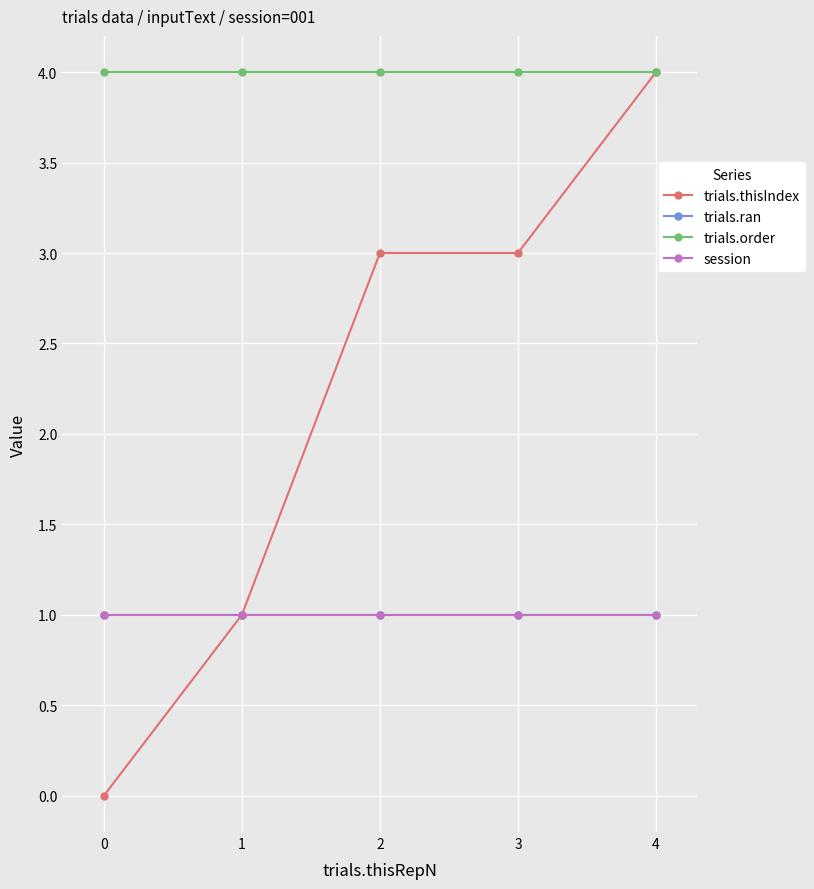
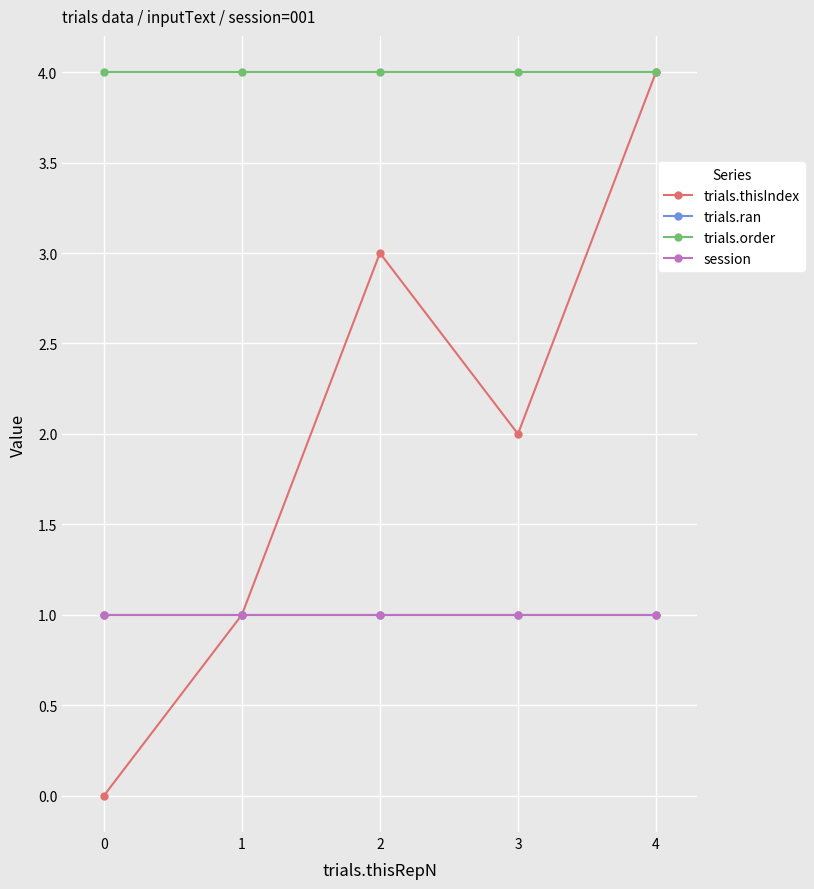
trials.thisIndex, 3: 3 -> 2
